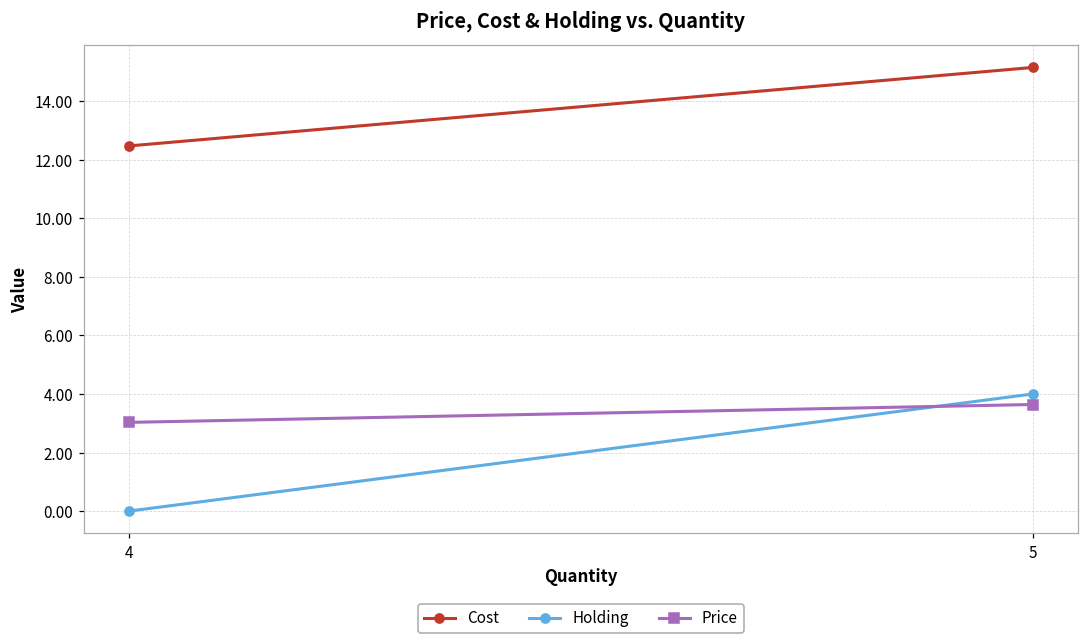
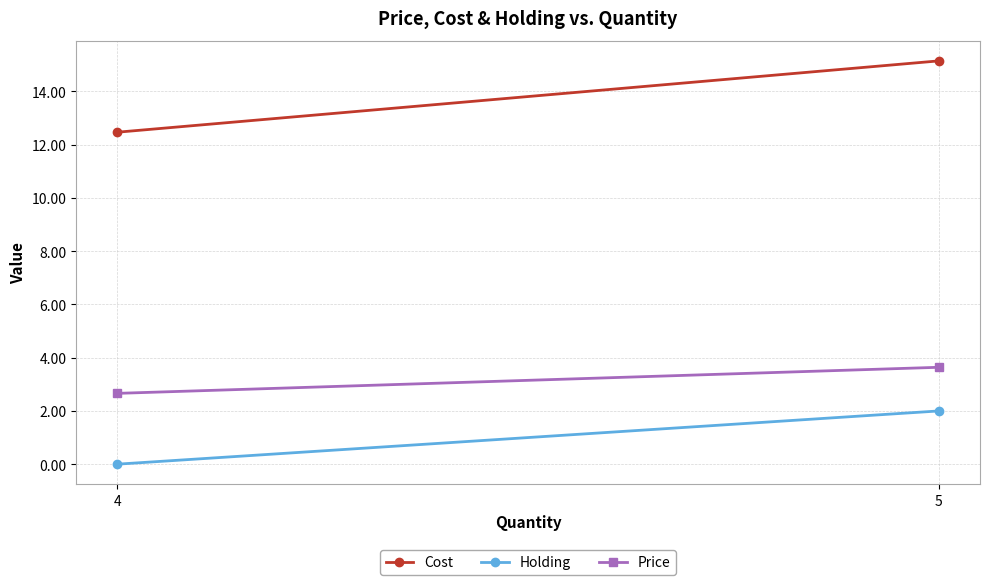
Price, 4: 3.0 -> 2.7
Holding, 5: 4 -> 2
